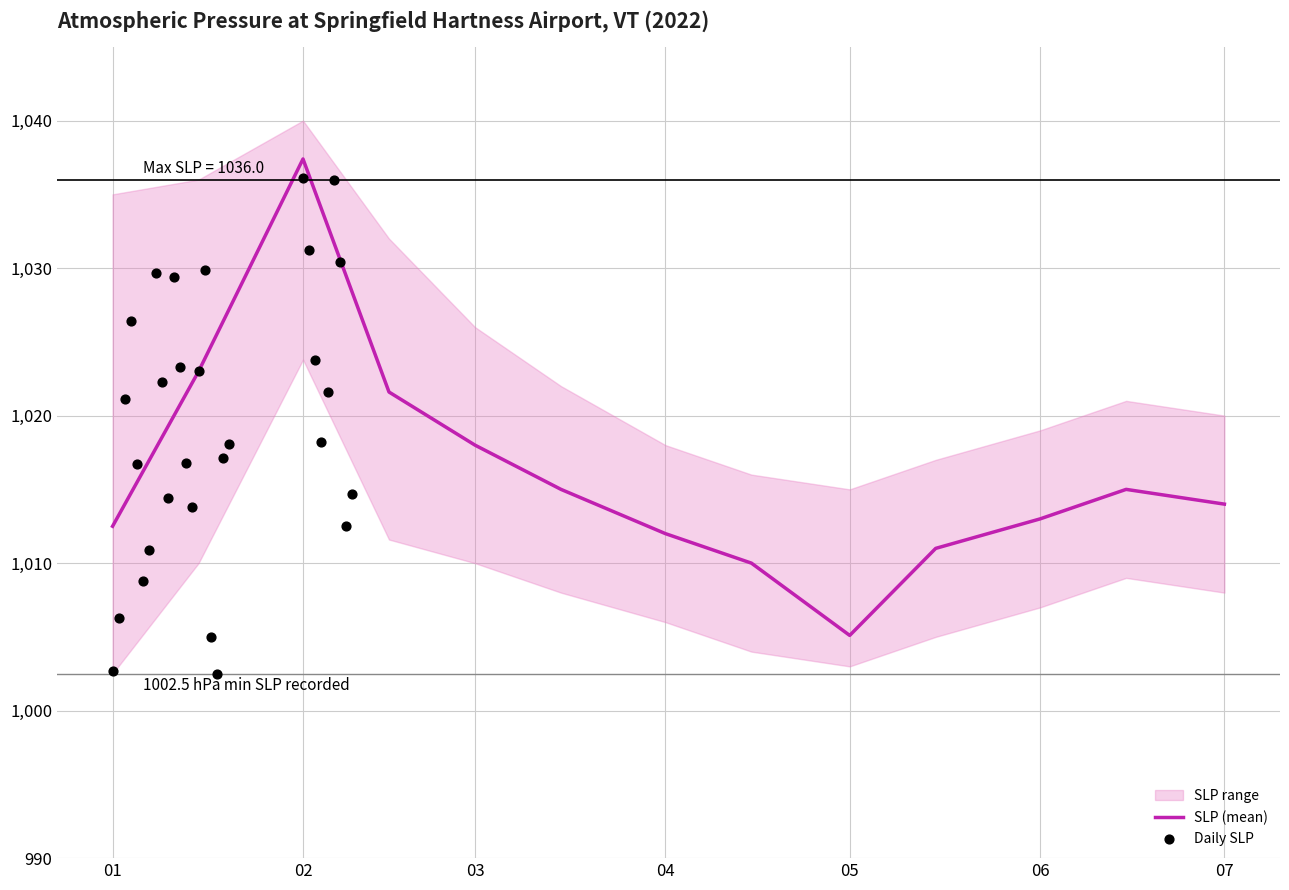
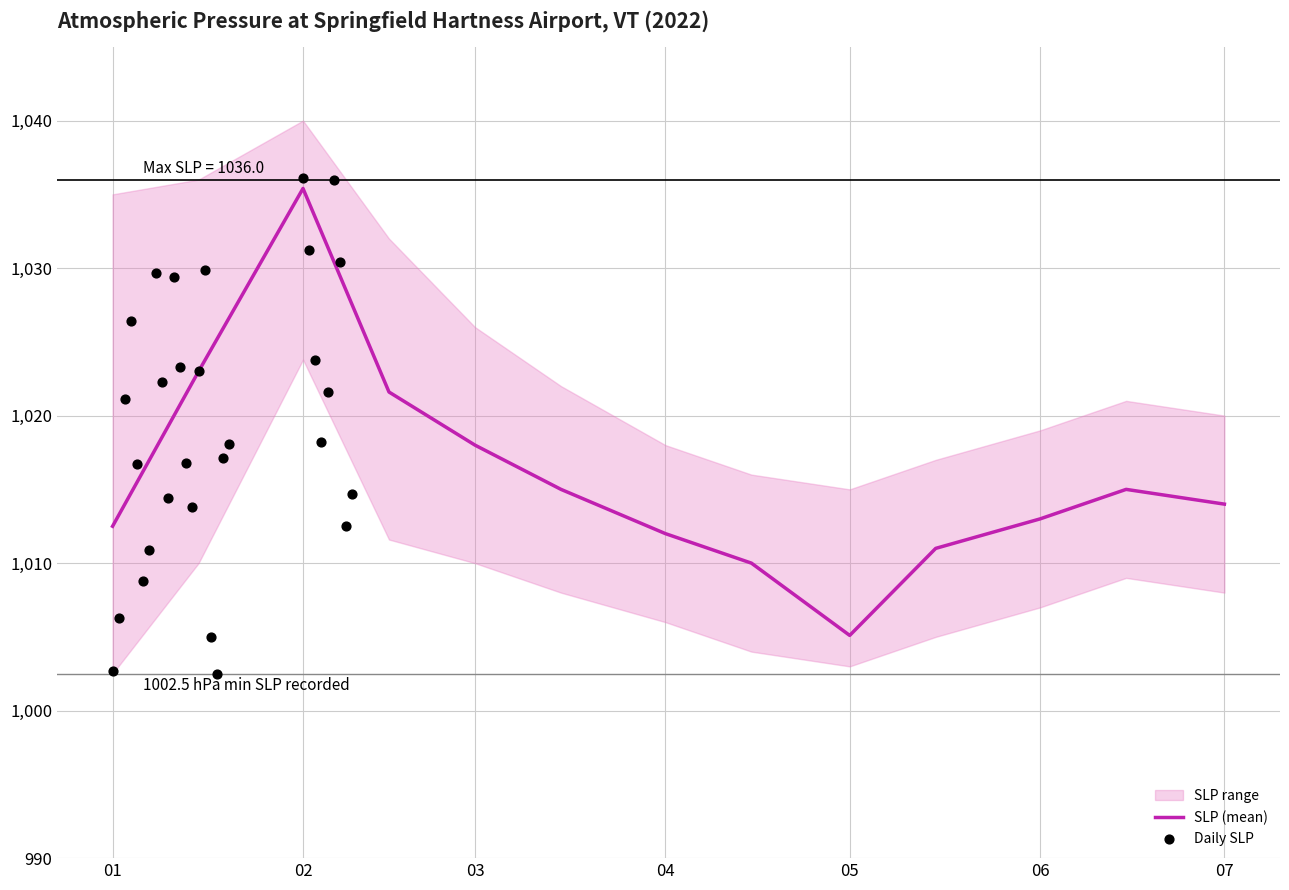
SLP (mean), 02: 1,037.4 -> 1,035.4
